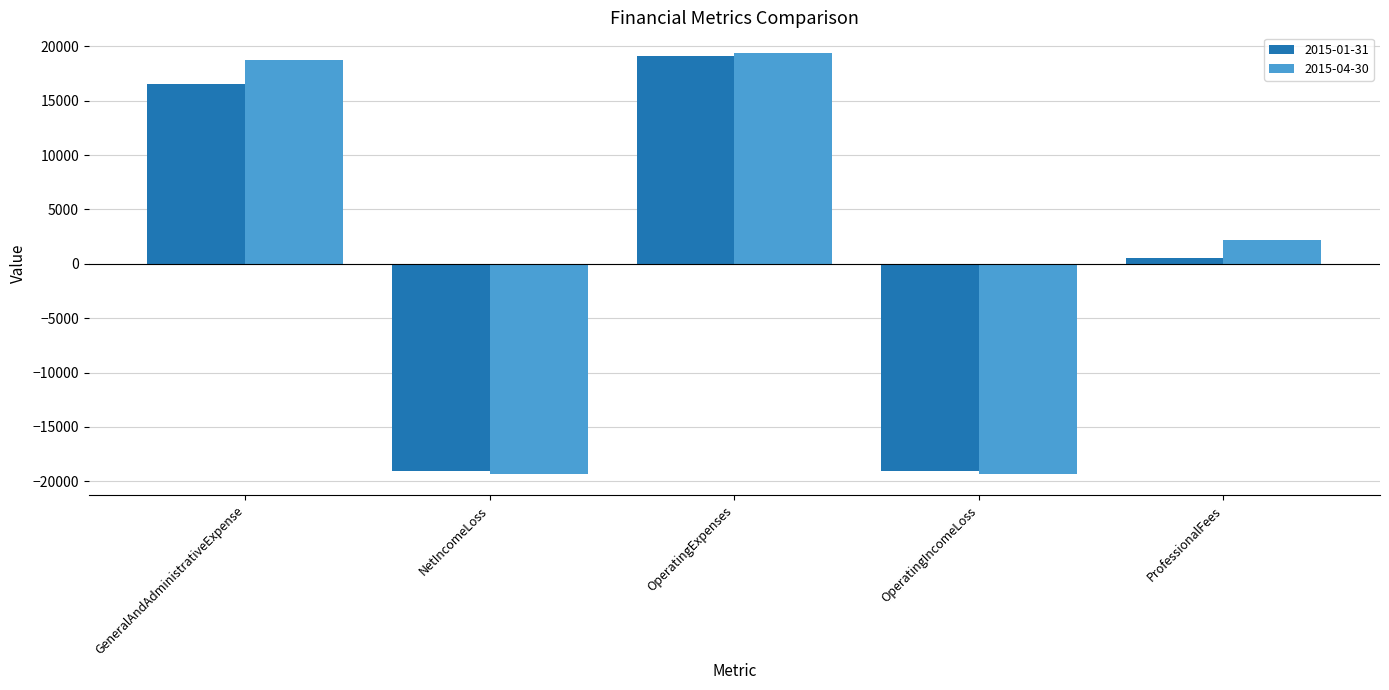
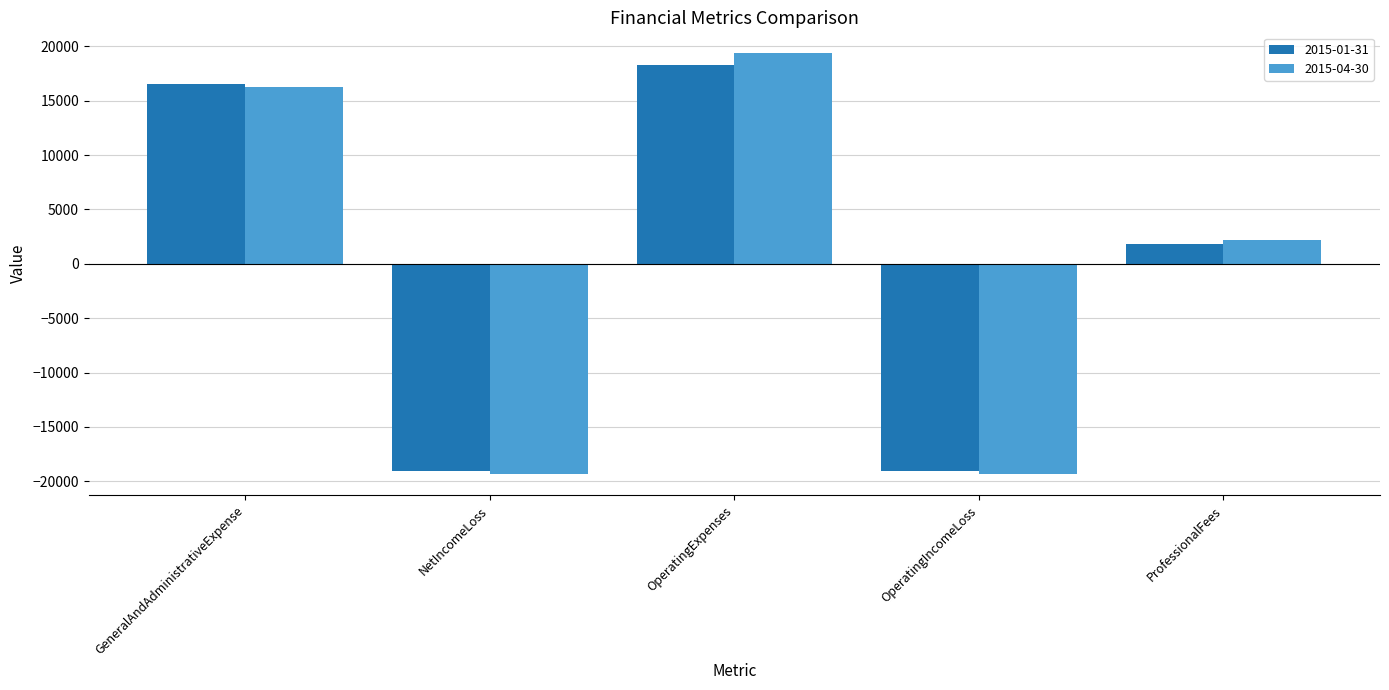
2015-04-30, GeneralAndAdministrativeExpense: 18800 -> 16300
2015-01-31, OperatingExpenses: 19100 -> 18300
2015-01-31, ProfessionalFees: 600 -> 1800
